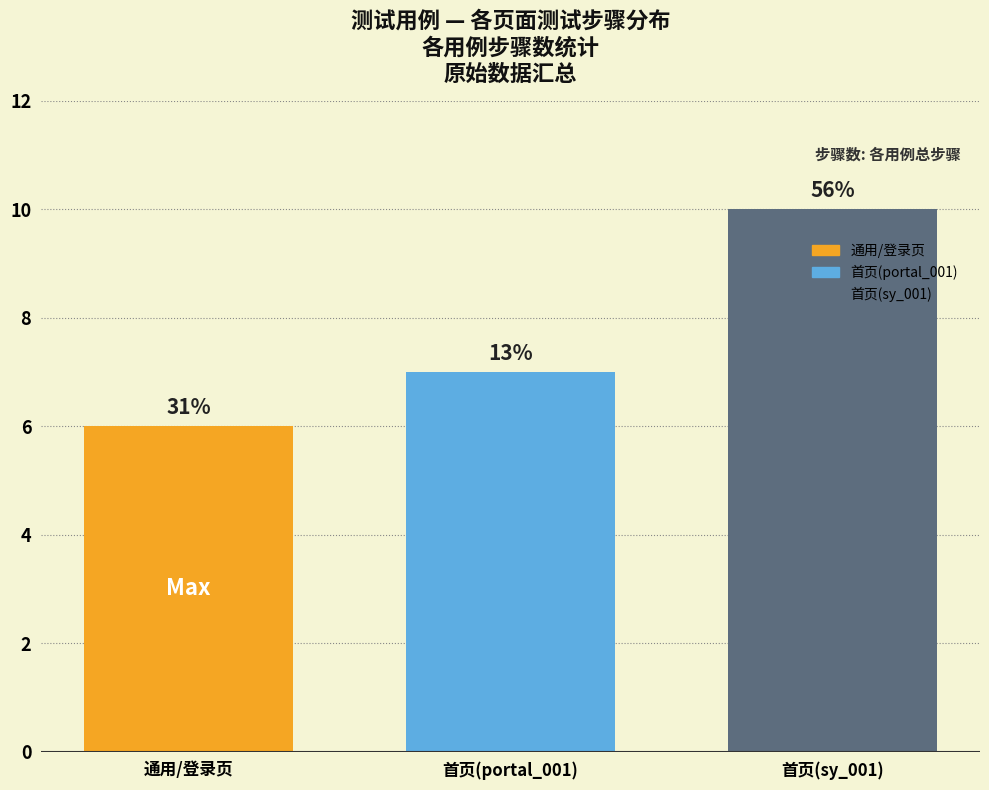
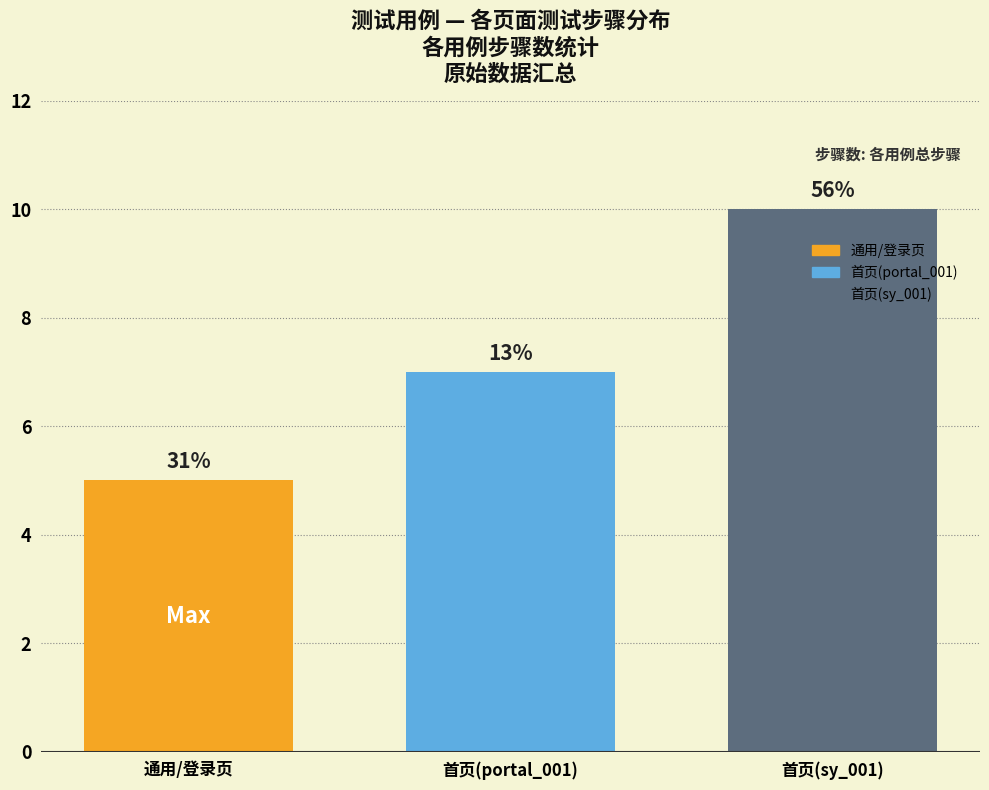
通用/登录页: 6 -> 5
